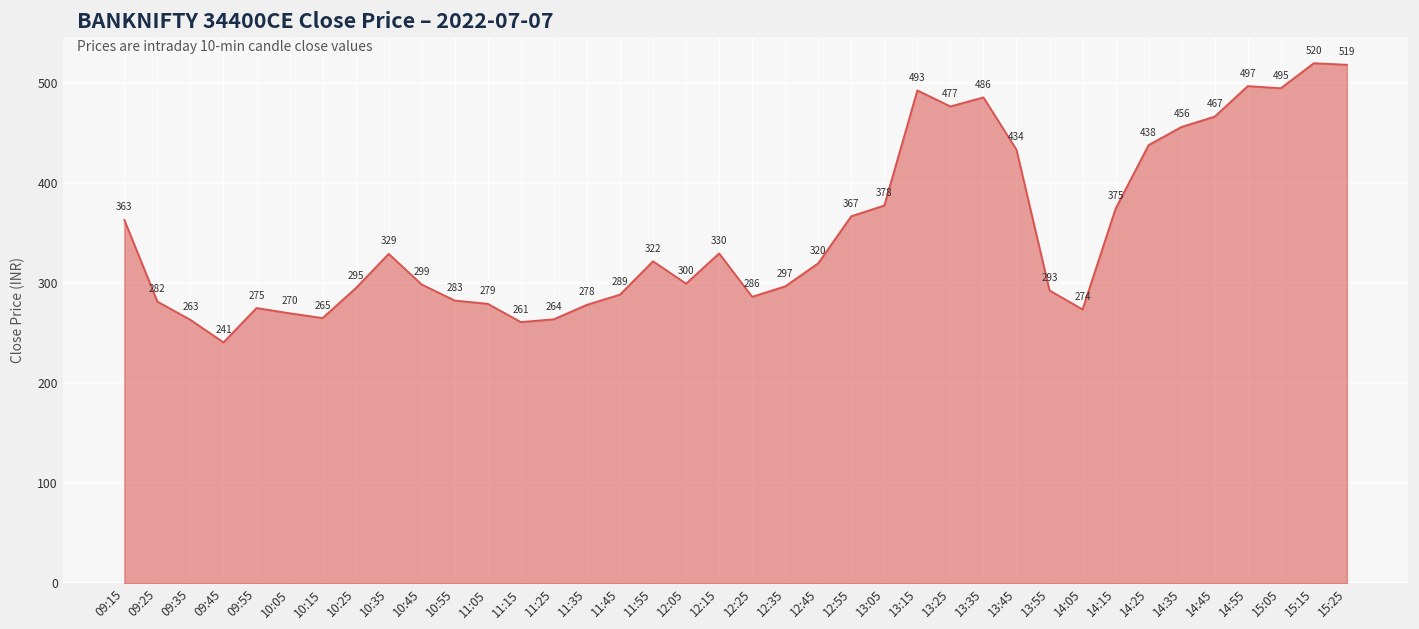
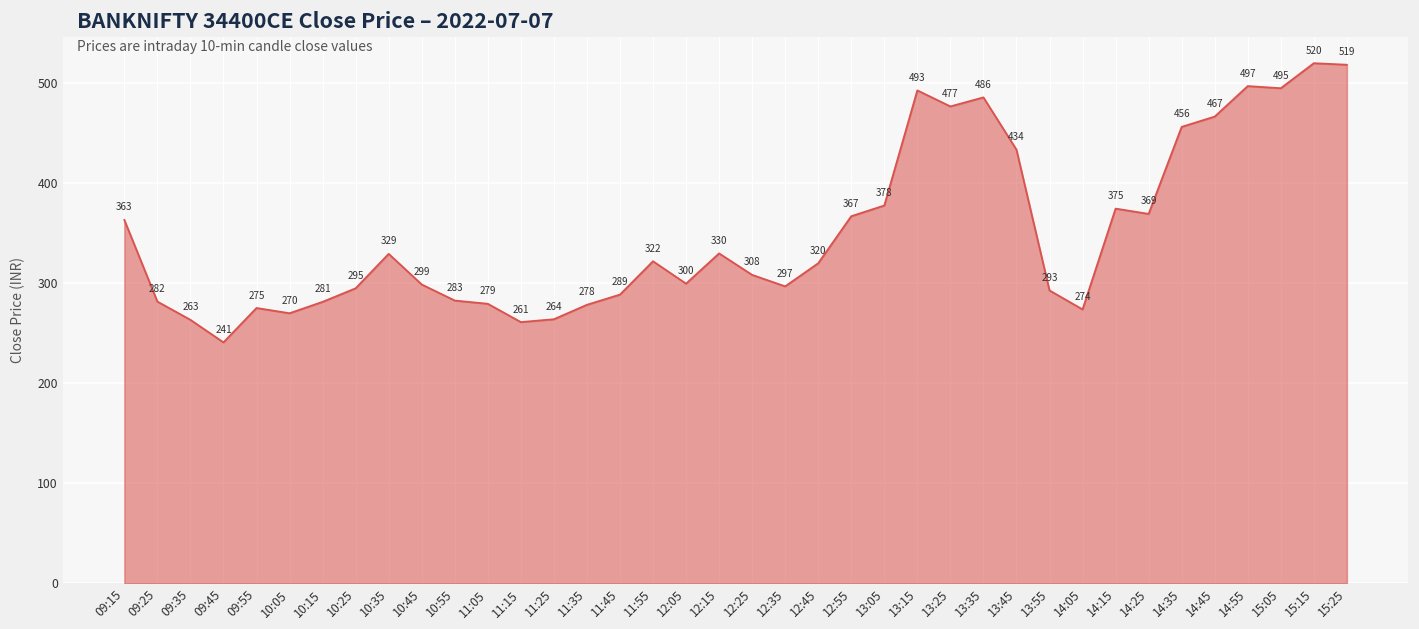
10:15: 265 -> 281
12:25: 286 -> 308
14:25: 438 -> 369
